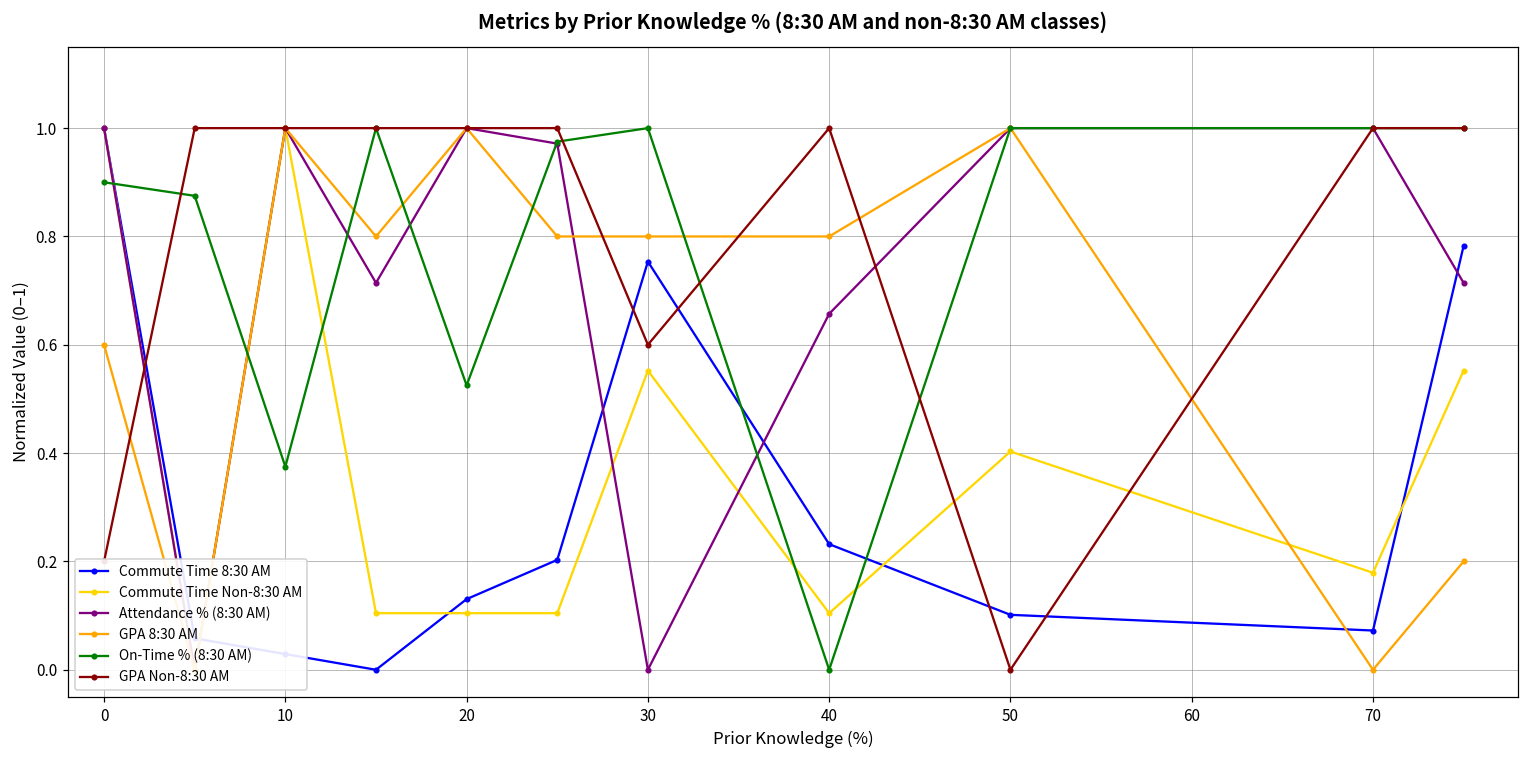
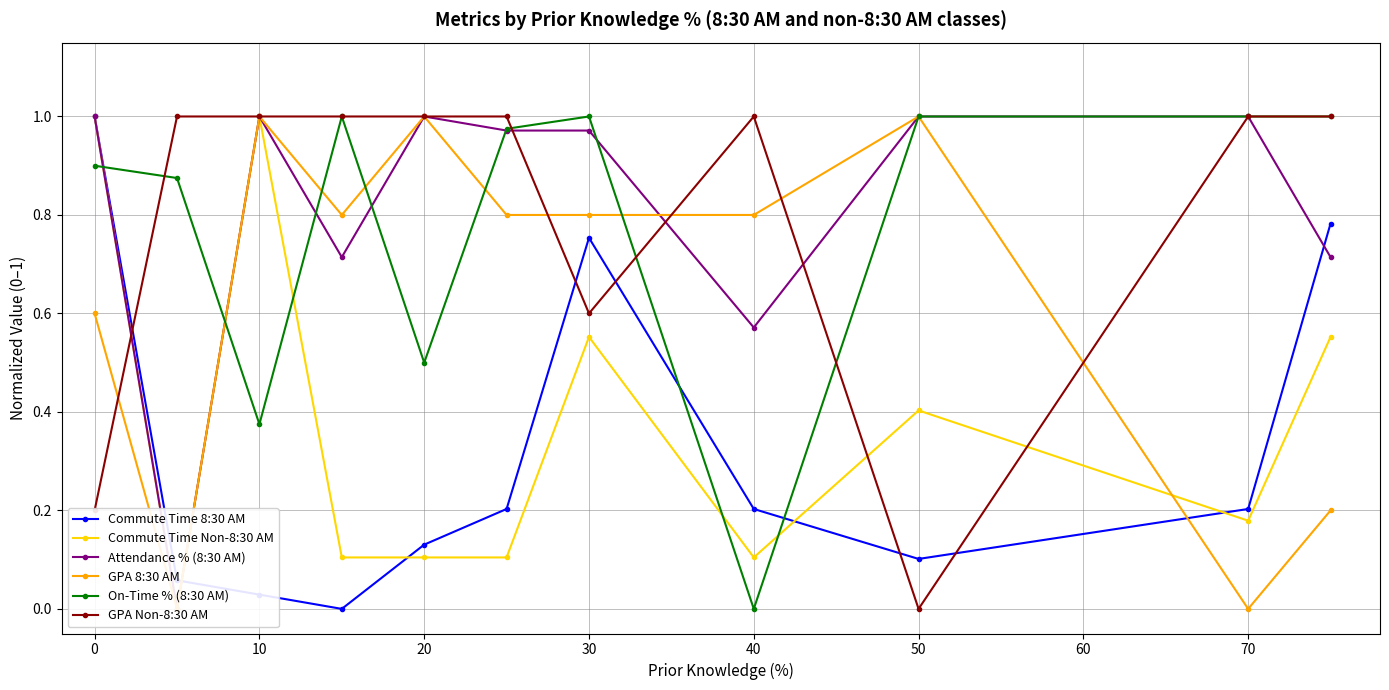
On-Time % (8:30 AM), 20: 0.53 -> 0.50
Attendance % (8:30 AM), 30: 0.00 -> 0.97
Commute Time 8:30 AM, 40: 0.23 -> 0.20
Attendance % (8:30 AM), 40: 0.66 -> 0.57
Commute Time 8:30 AM, 70: 0.07 -> 0.20
